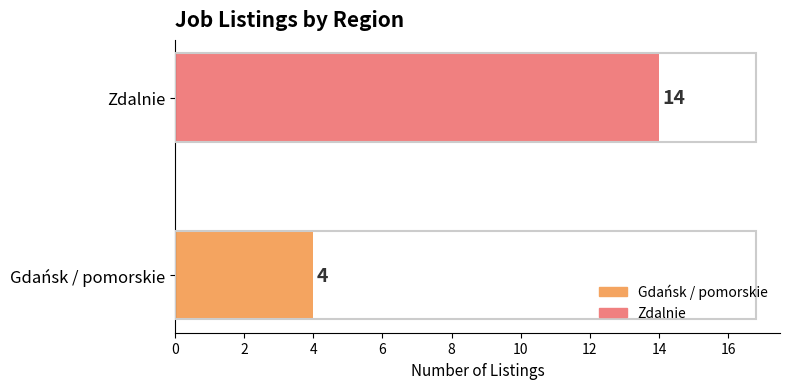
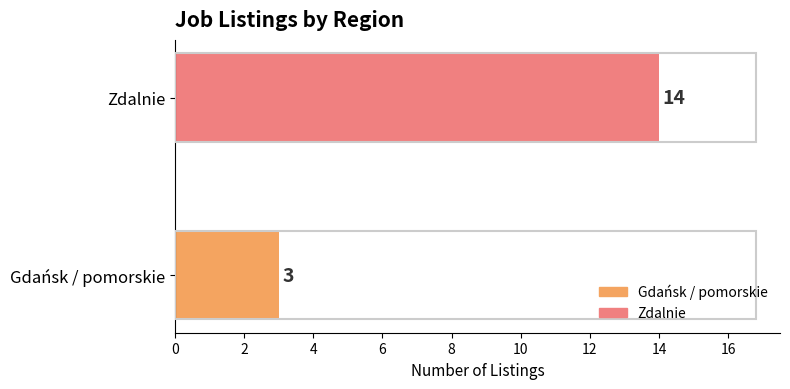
Gdańsk / pomorskie: 4 -> 3
